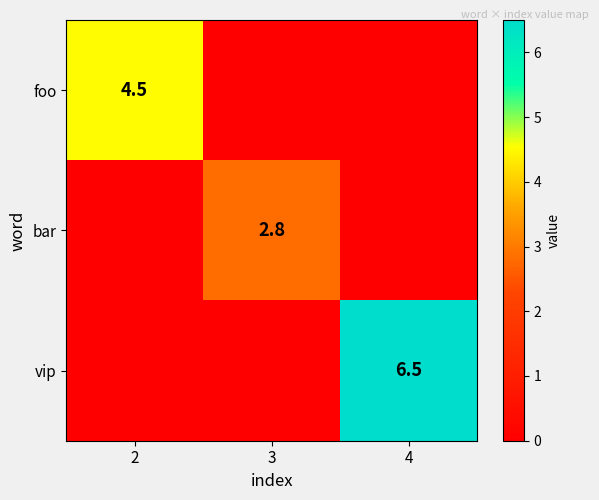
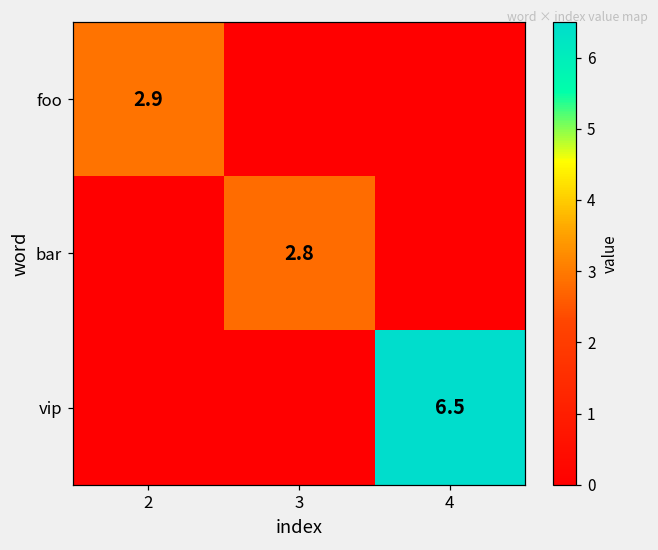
foo, 2: 4.5 -> 2.9
